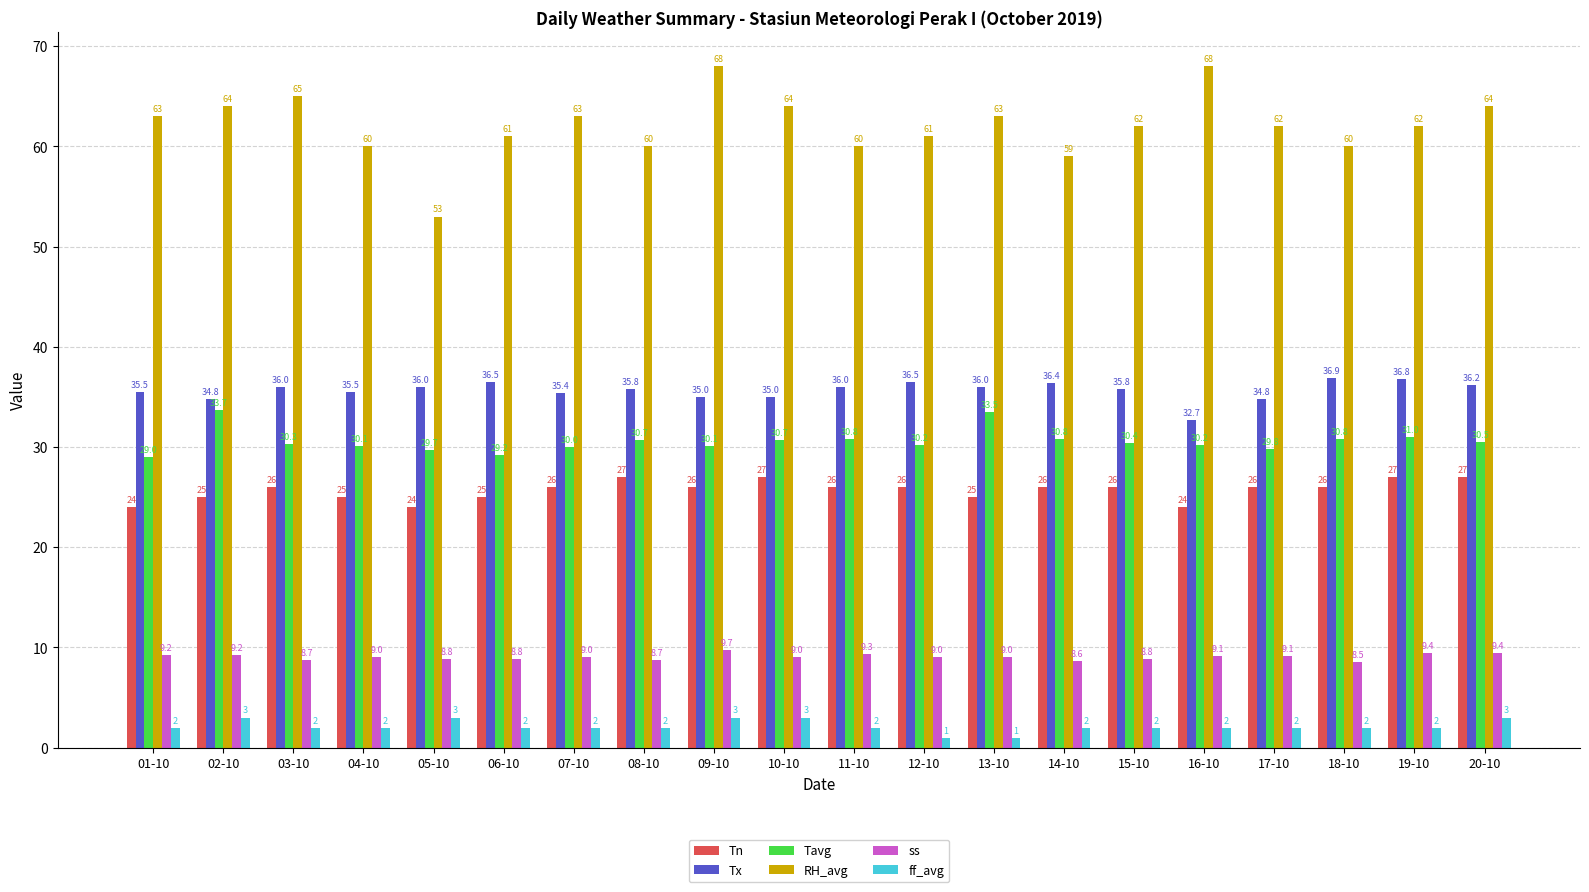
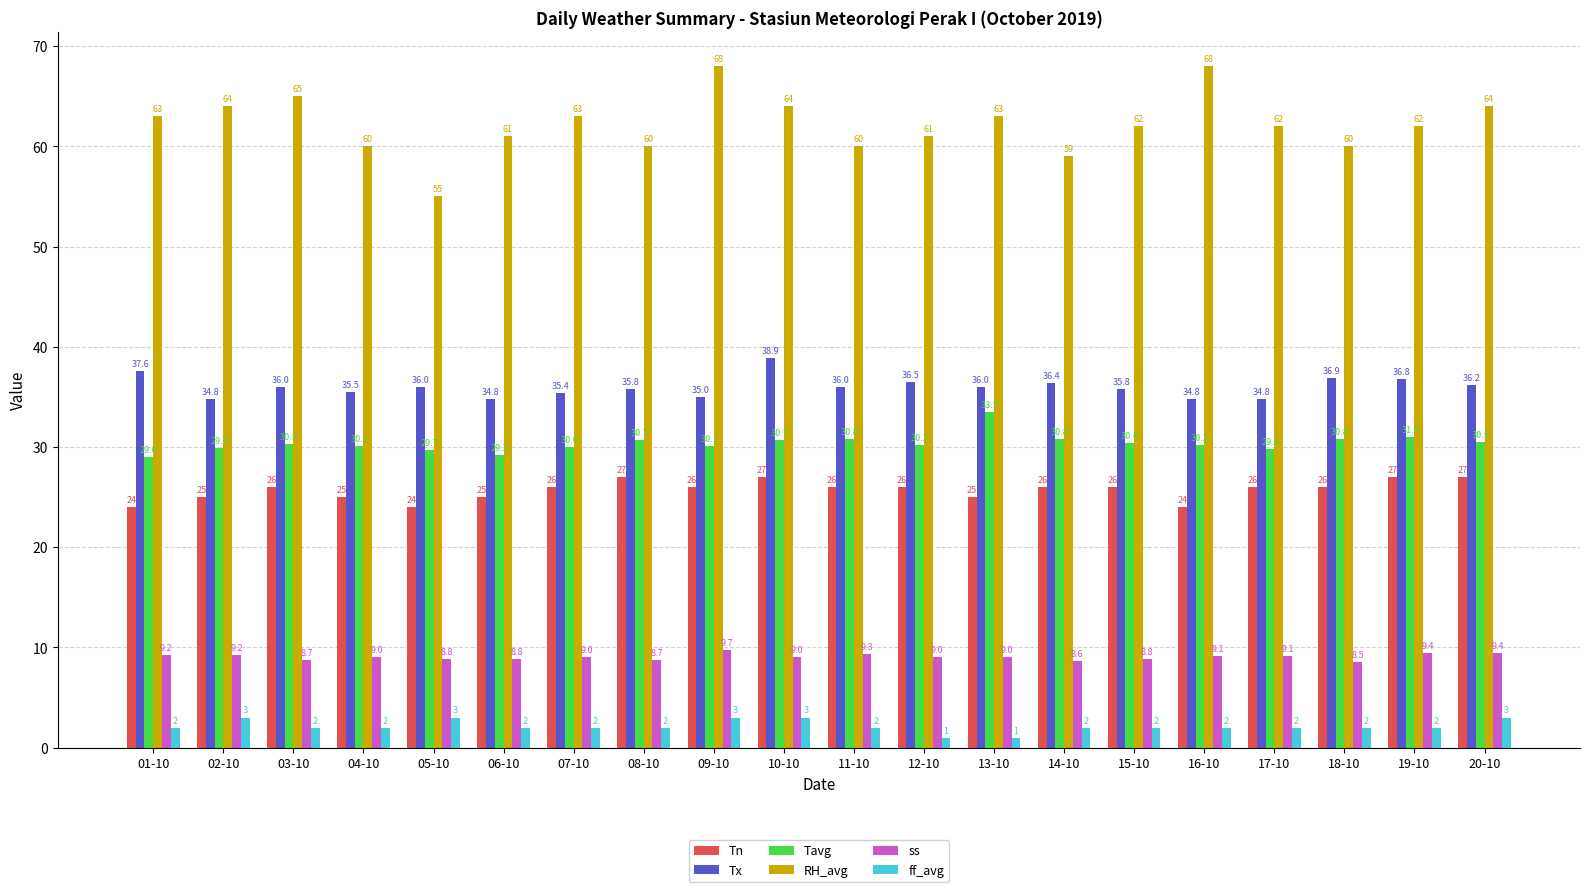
Tx, 01-10: 35.5 -> 37.6
Tavg, 02-10: 33.7 -> 29.9
RH_avg, 05-10: 53 -> 55
Tx, 06-10: 36.5 -> 34.8
Tx, 10-10: 35.0 -> 38.9
Tx, 16-10: 32.7 -> 34.8
